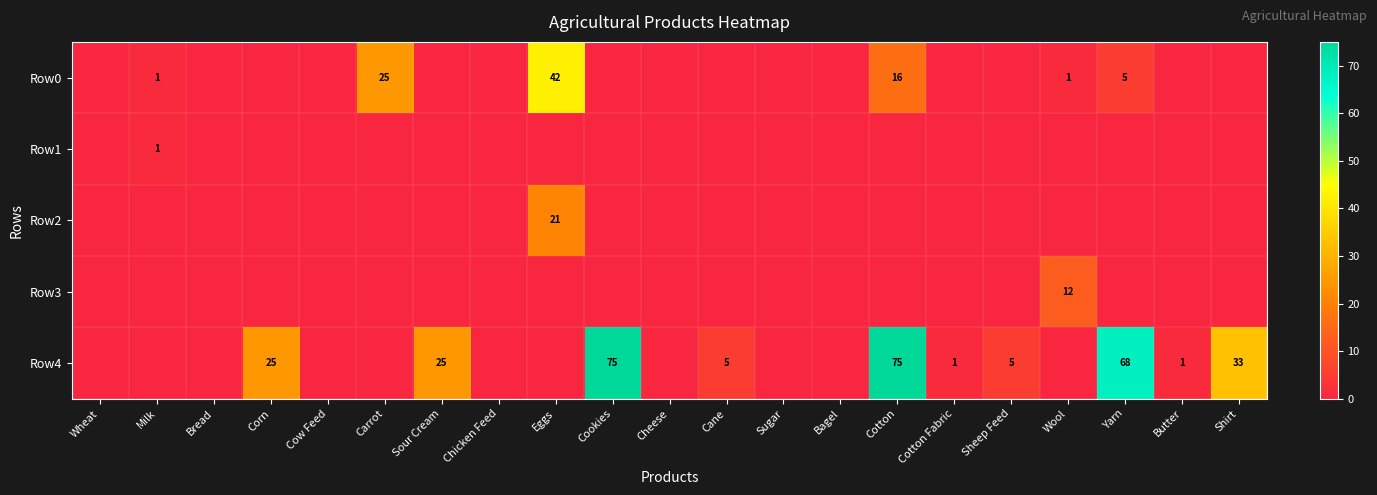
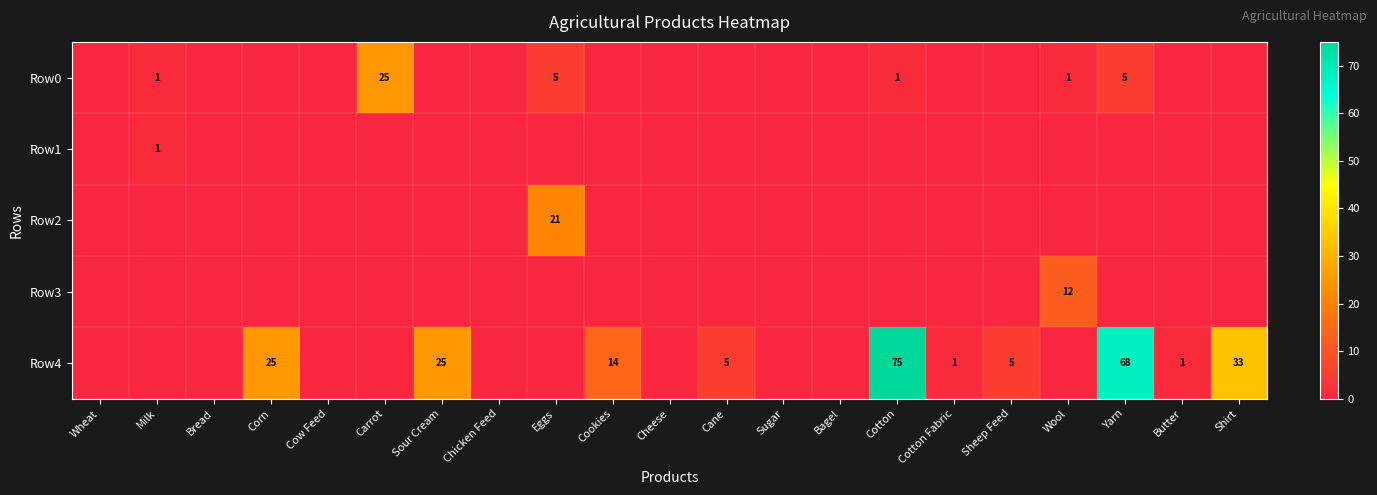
Row0, Eggs: 42 -> 5
Row0, Cotton: 16 -> 1
Row4, Cookies: 75 -> 14
